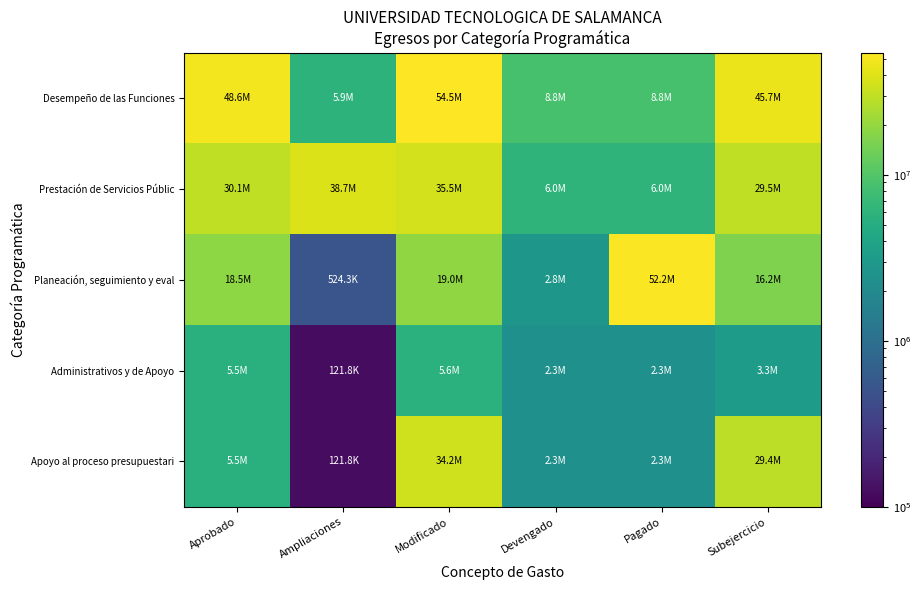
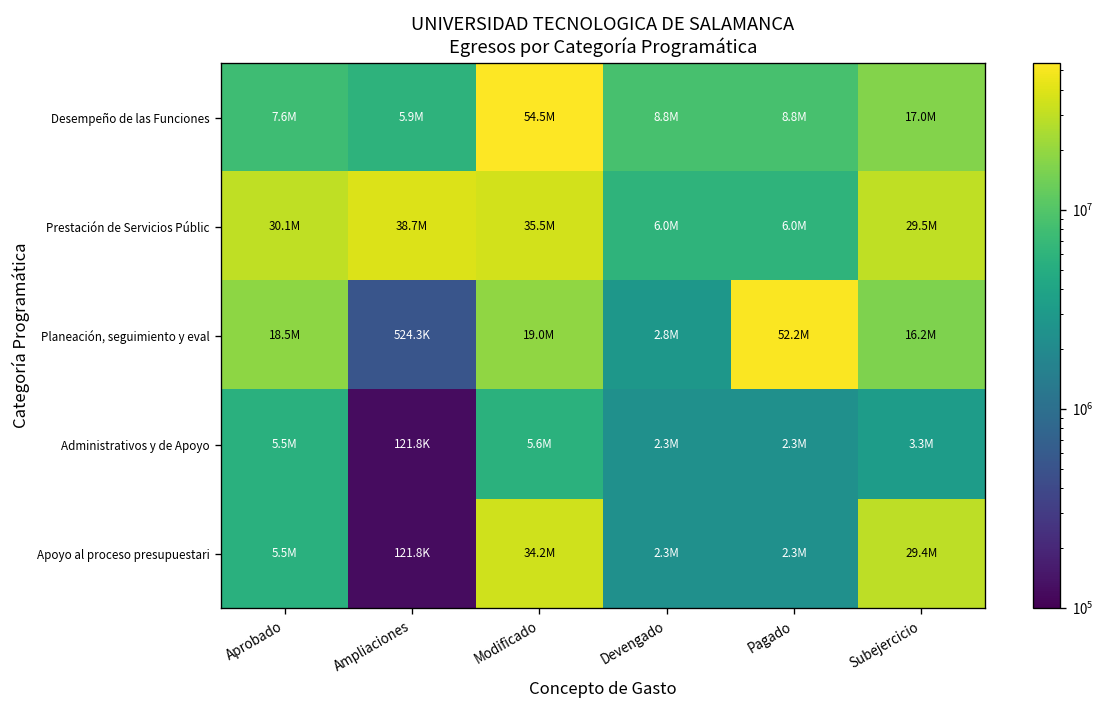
Desempeño de las Funciones, Aprobado: 48.6M -> 7.6M
Desempeño de las Funciones, Subejercicio: 45.7M -> 17.0M
